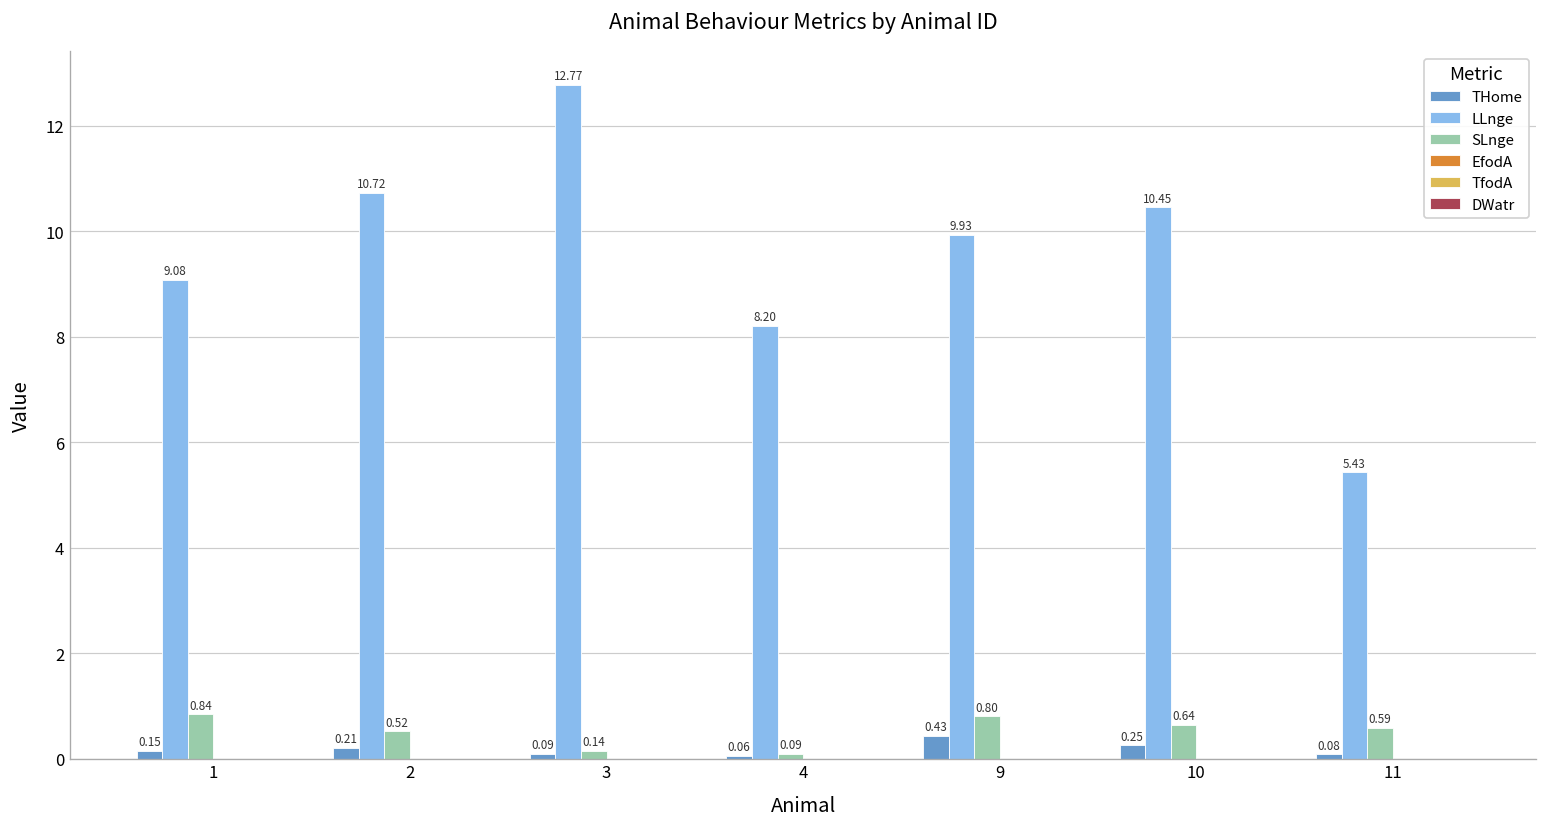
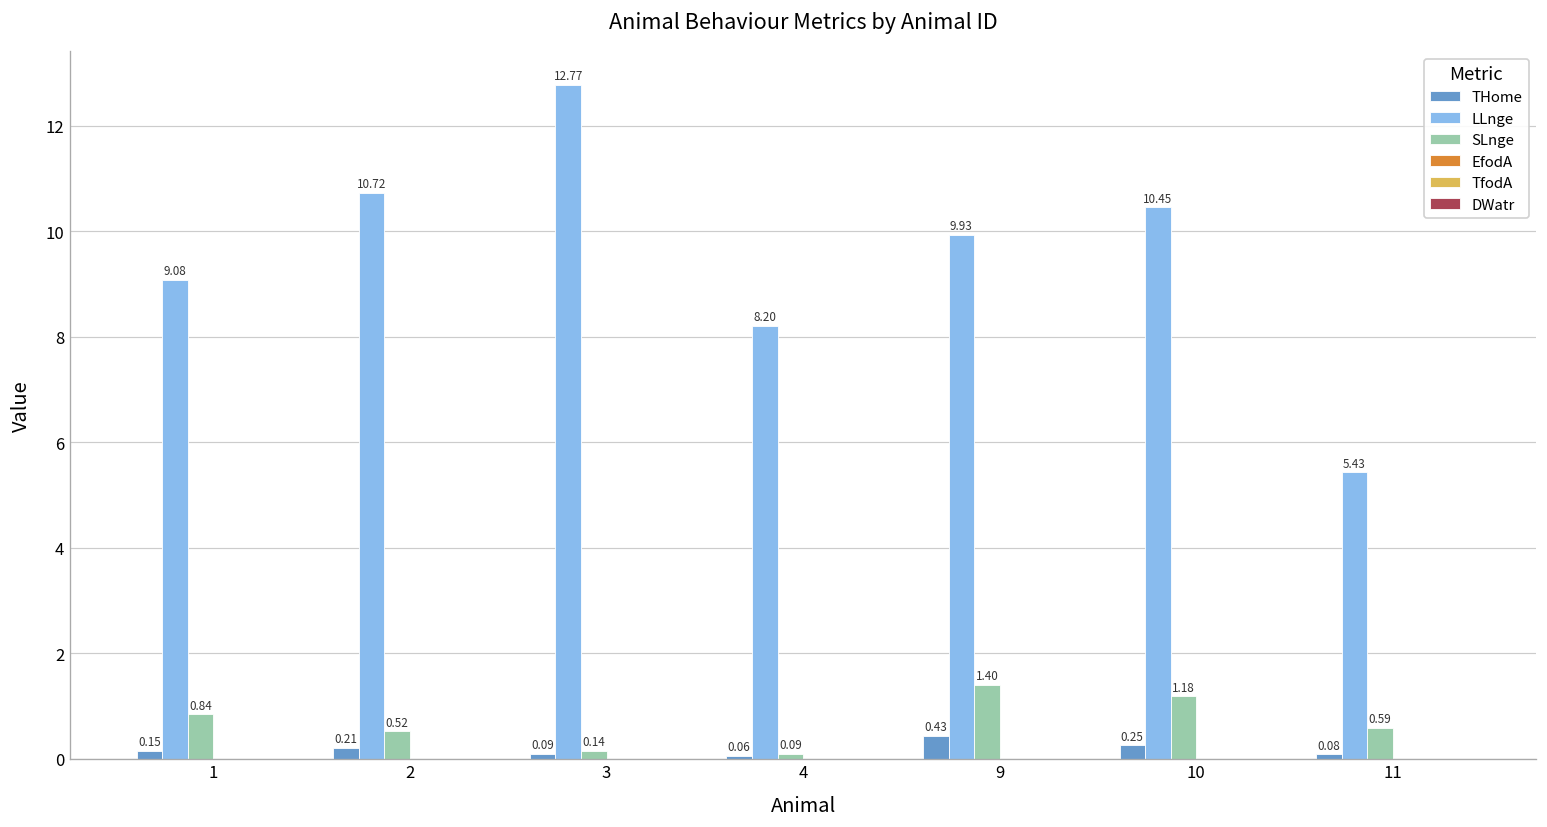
SLnge, 9: 0.80 -> 1.40
SLnge, 10: 0.64 -> 1.18
